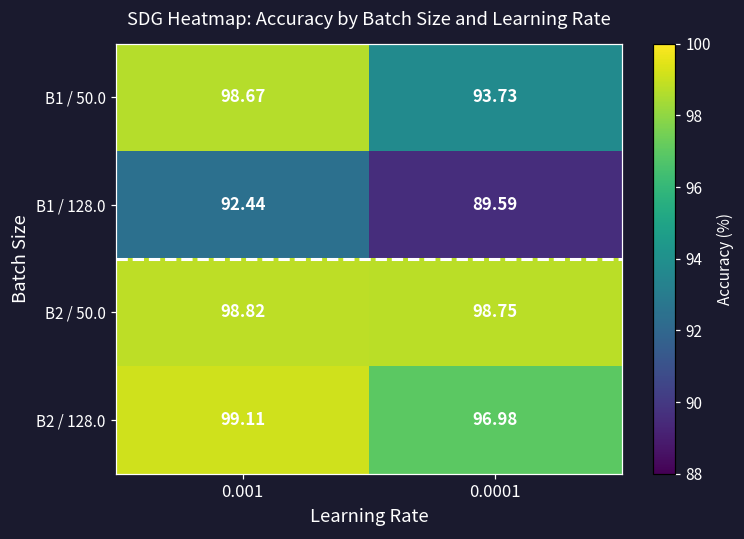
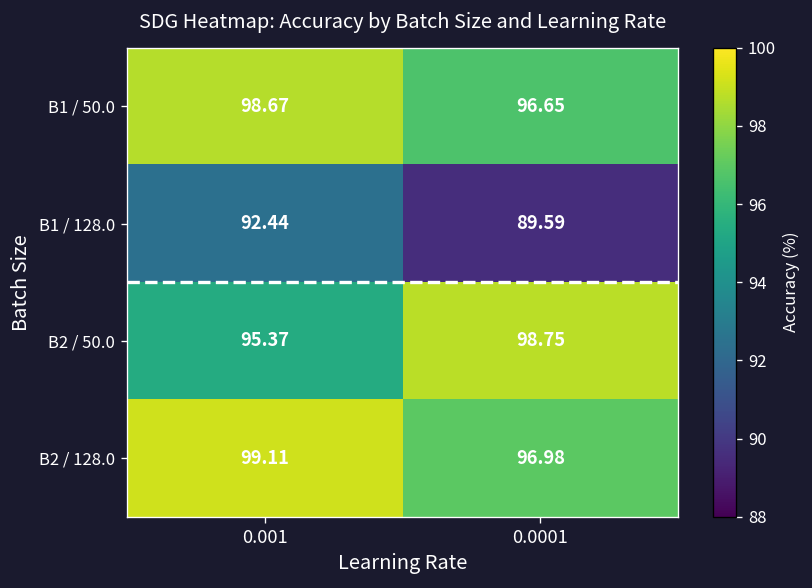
B1 / 50.0, 0.0001: 93.73 -> 96.65
B2 / 50.0, 0.001: 98.82 -> 95.37
